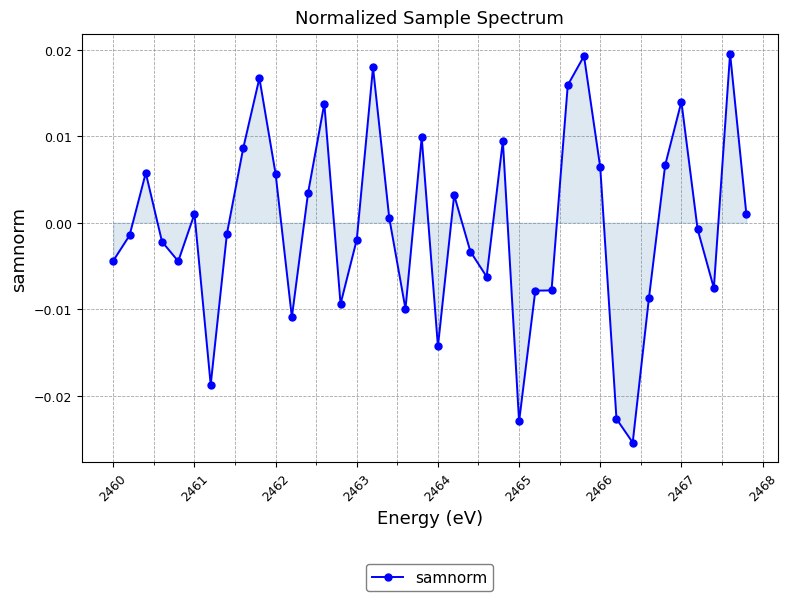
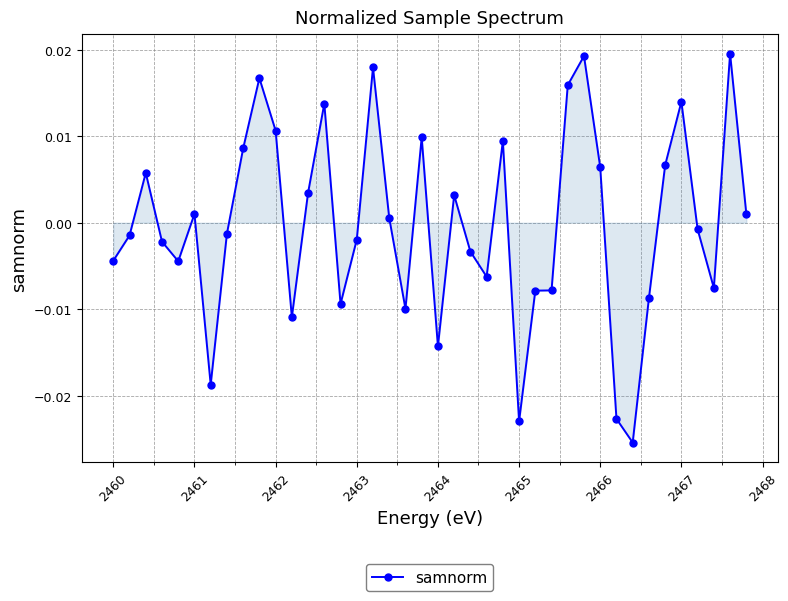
samnorm, 2462: 0.006 -> 0.011
